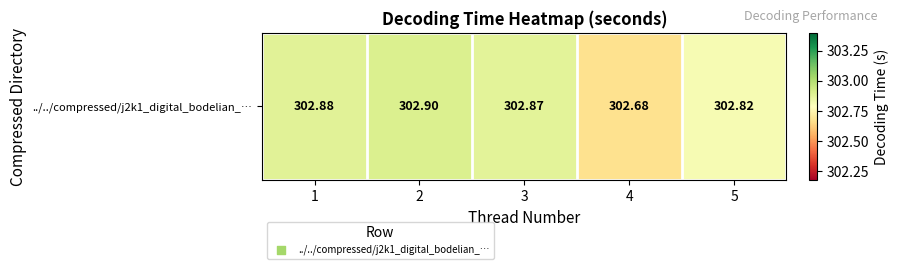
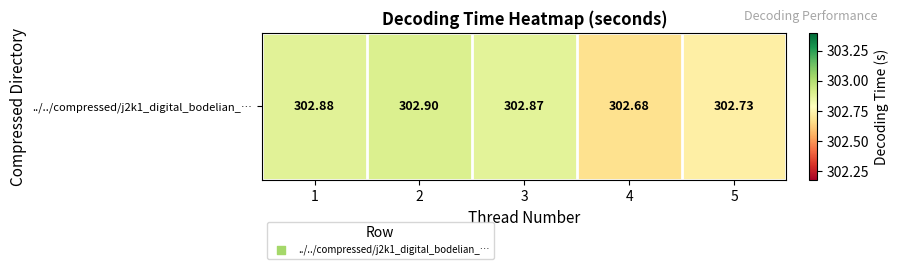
../../compressed/j2k1_digital_bodelian_…, 5: 302.82 -> 302.73
